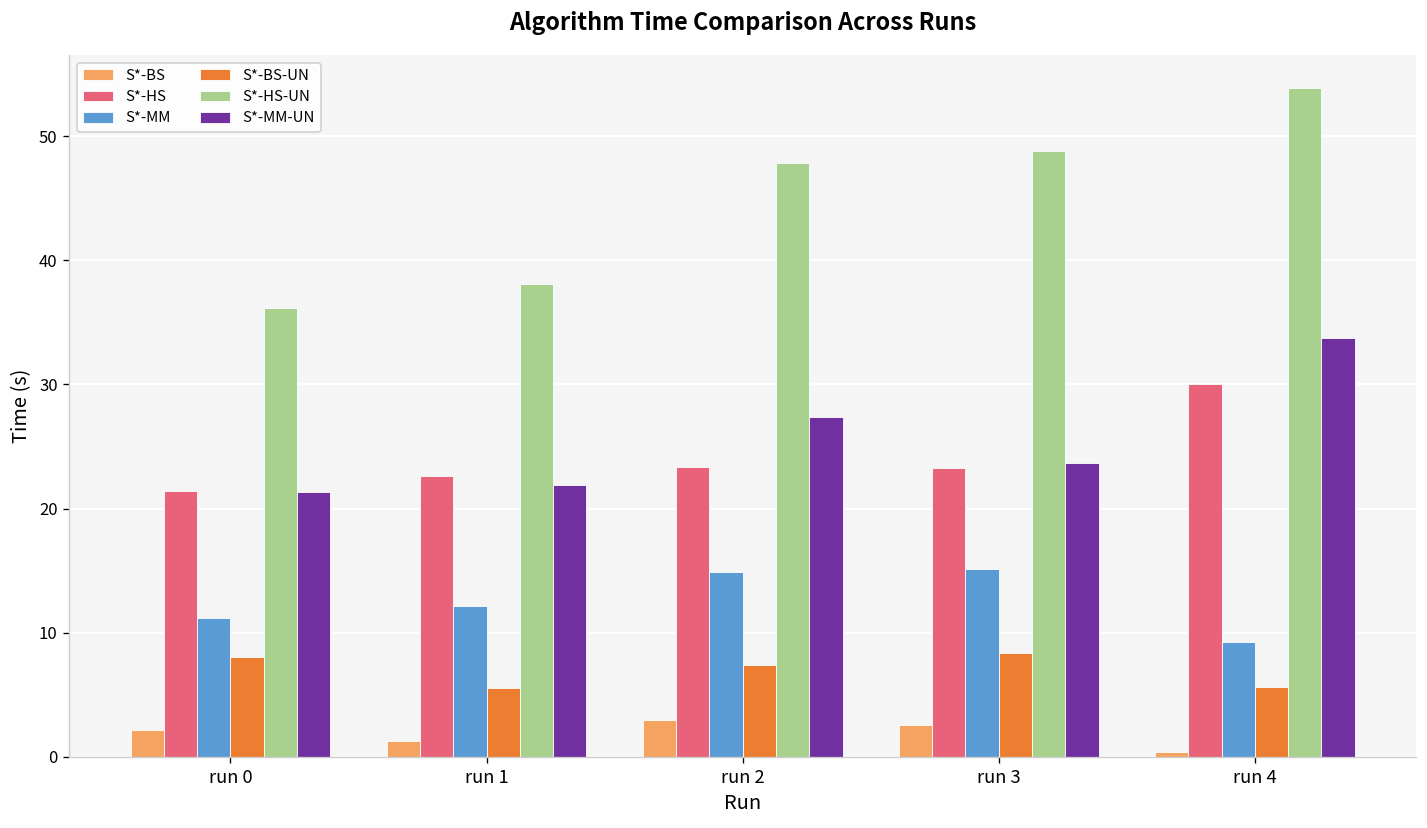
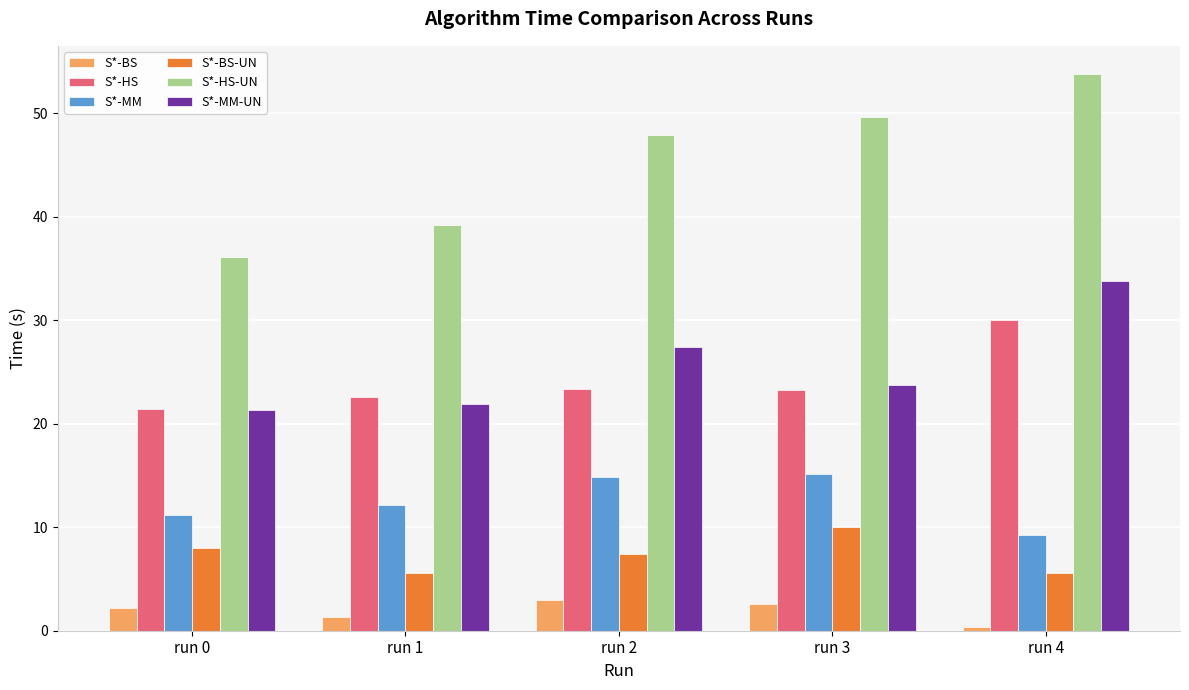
S*-HS-UN, run 1: 38.1 -> 39.2
S*-BS-UN, run 3: 8.3 -> 10.0
S*-HS-UN, run 3: 48.8 -> 49.6
